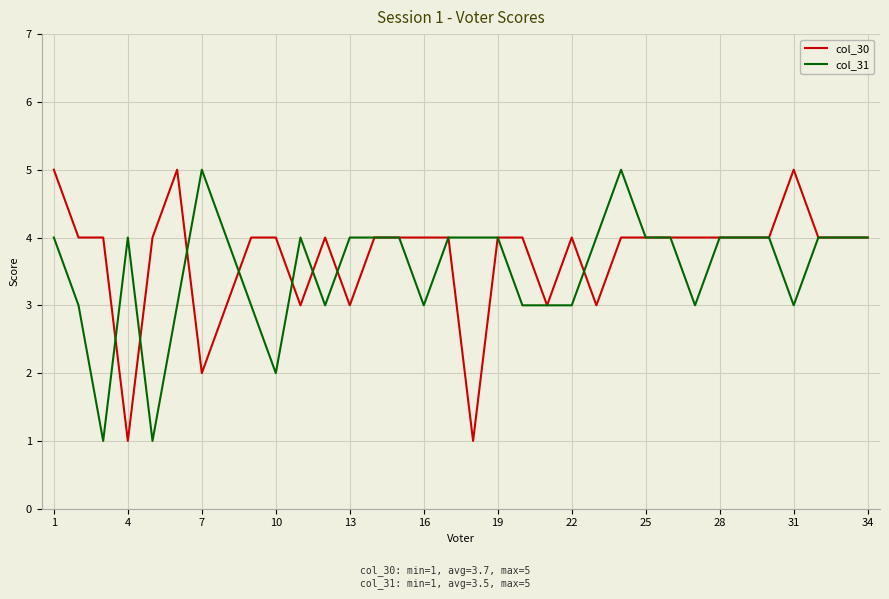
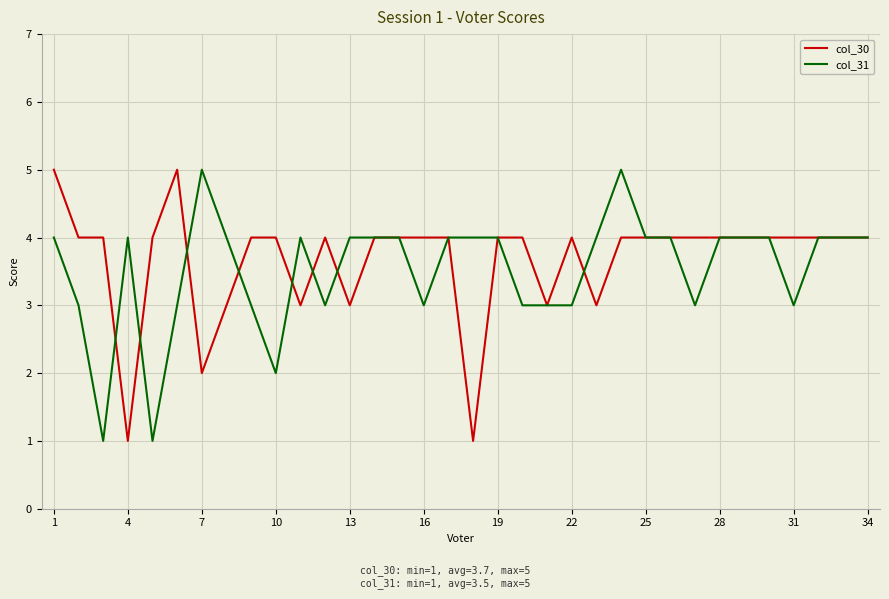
col_30, 31: 5 -> 4
